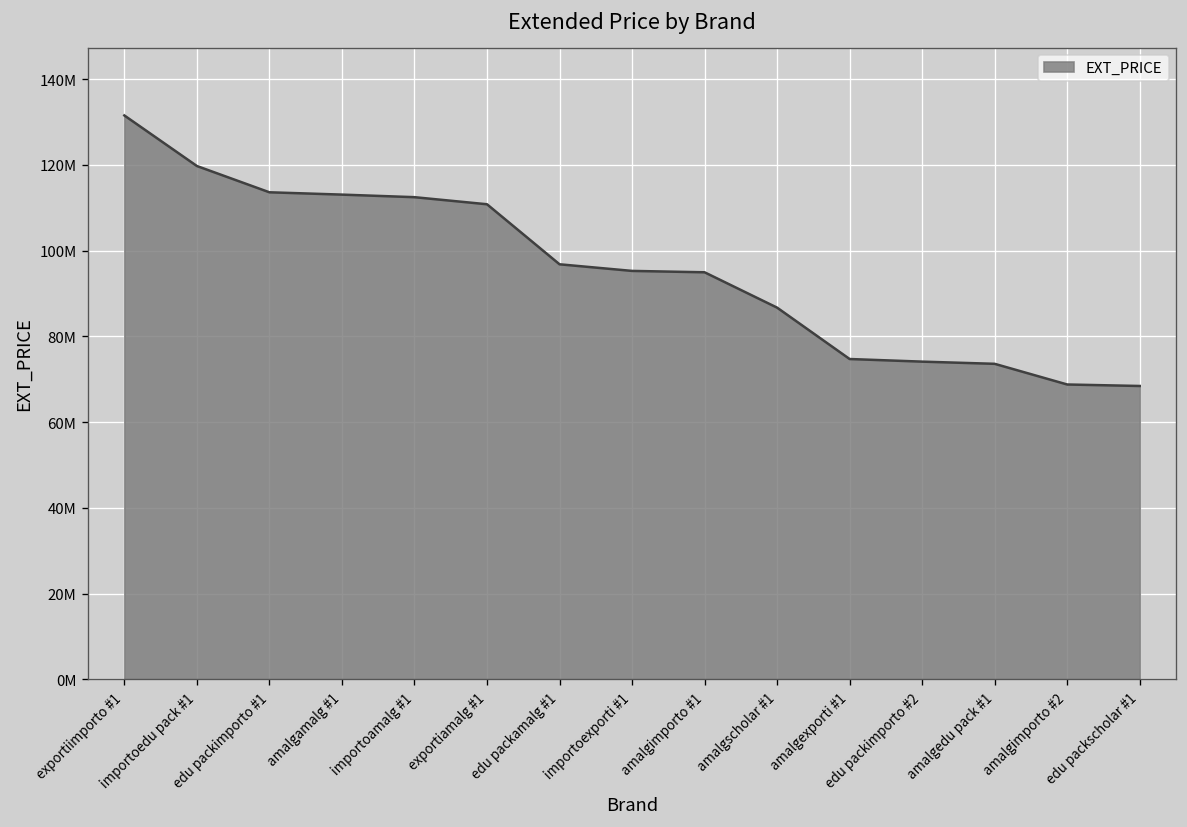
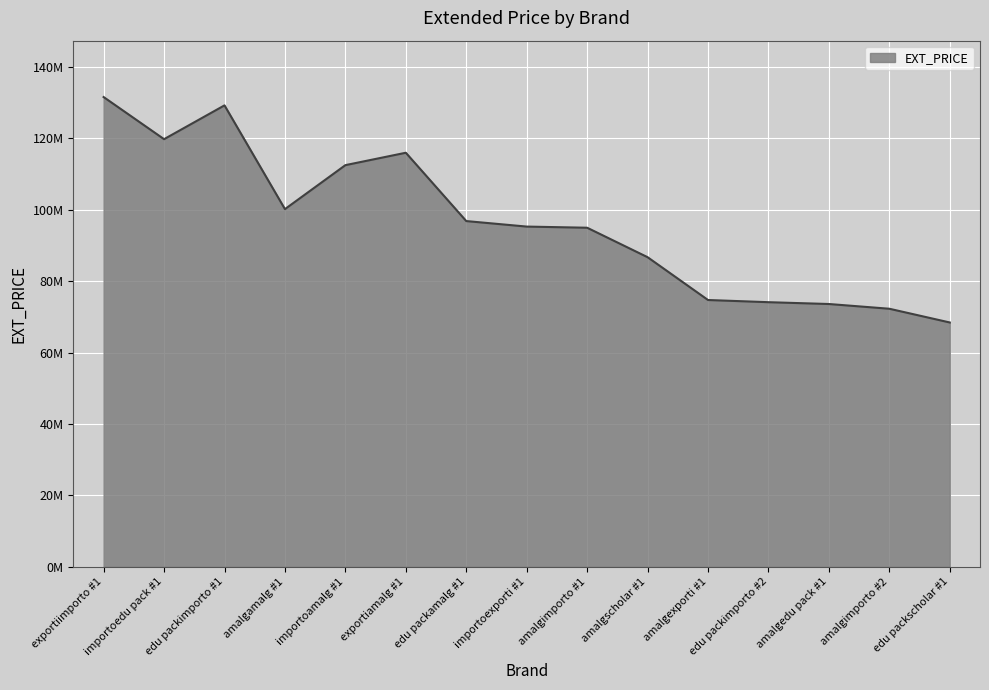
edu packimporto #1: 114000000 -> 129000000
amalgamalg #1: 113000000 -> 100000000
exportiamalg #1: 111000000 -> 116000000
amalgimporto #2: 69000000 -> 72000000
